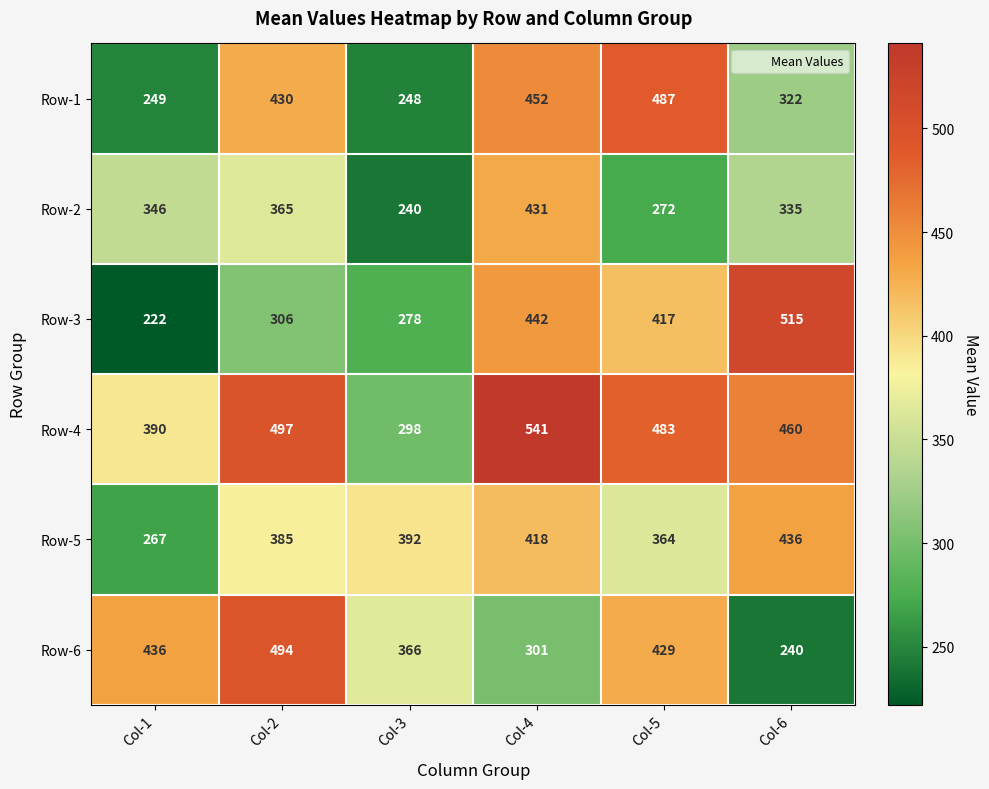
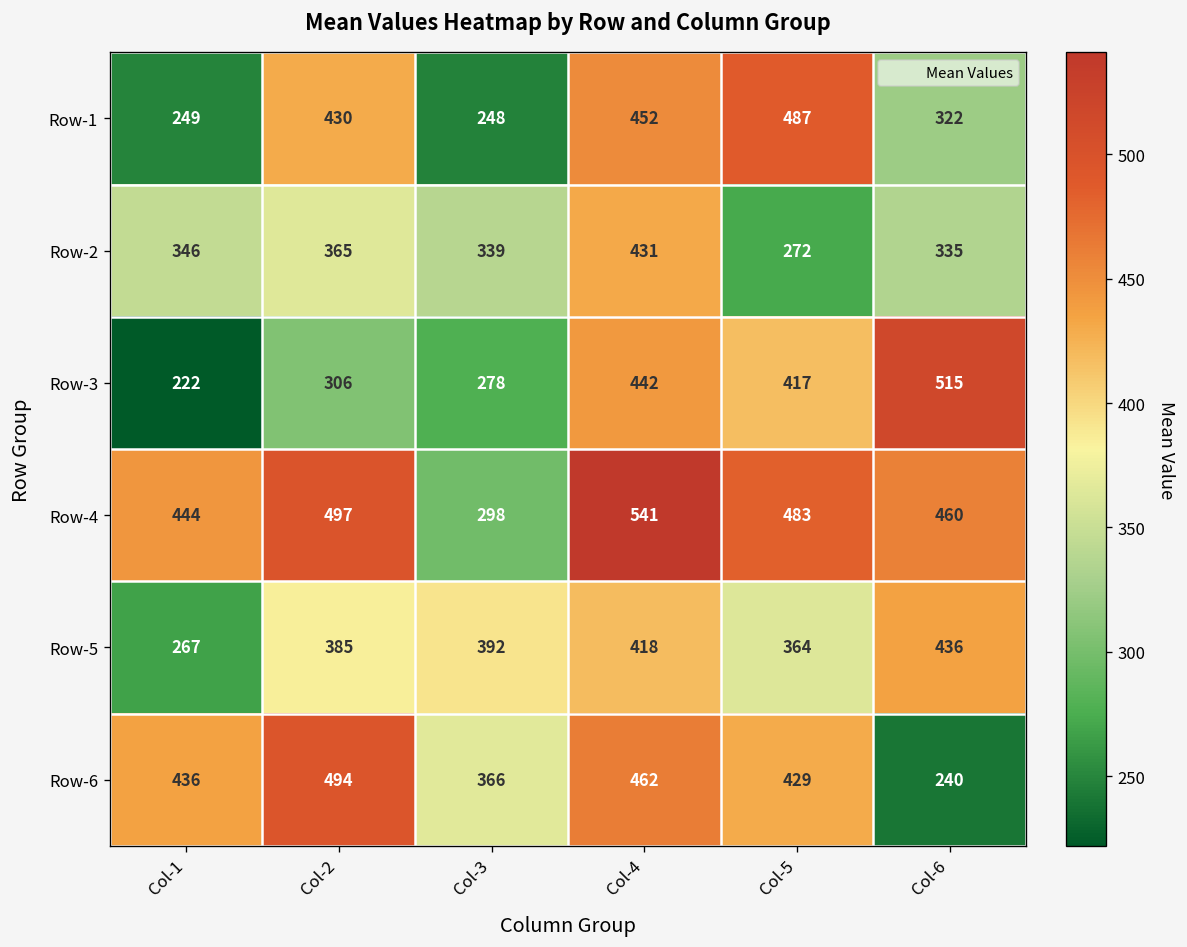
Row-2, Col-3: 240 -> 339
Row-4, Col-1: 390 -> 444
Row-6, Col-4: 301 -> 462
